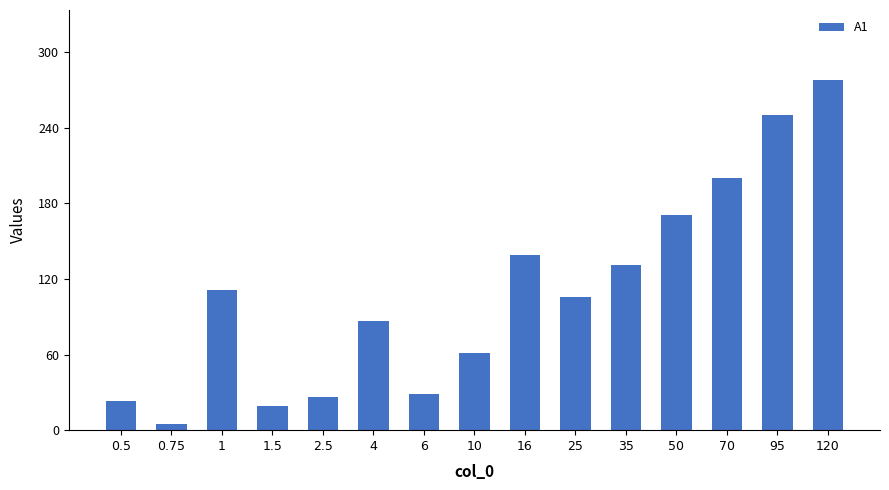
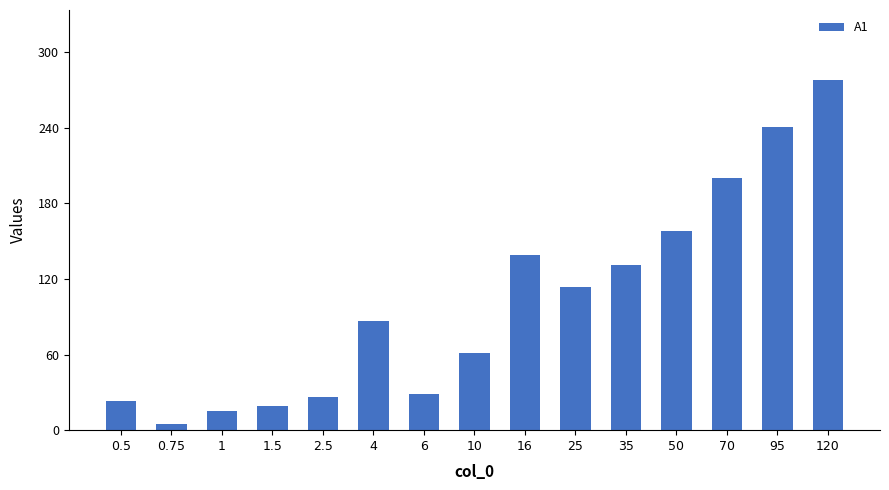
1: 111 -> 15
25: 106 -> 114
50: 171 -> 158
95: 250 -> 241
